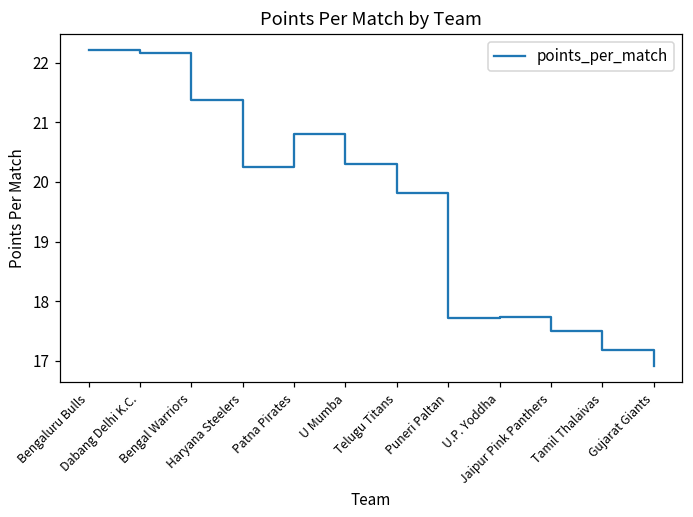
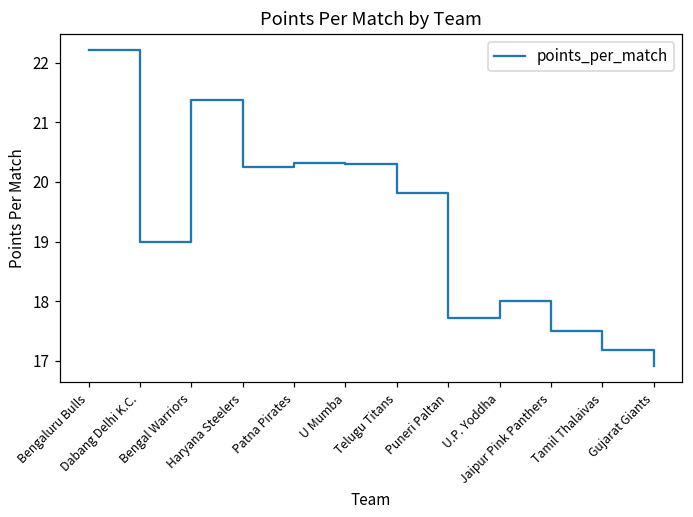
Dabang Delhi K.C.: 22.2 -> 19.0
Patna Pirates: 20.8 -> 20.3
U.P. Yoddha: 17.7 -> 18.0
